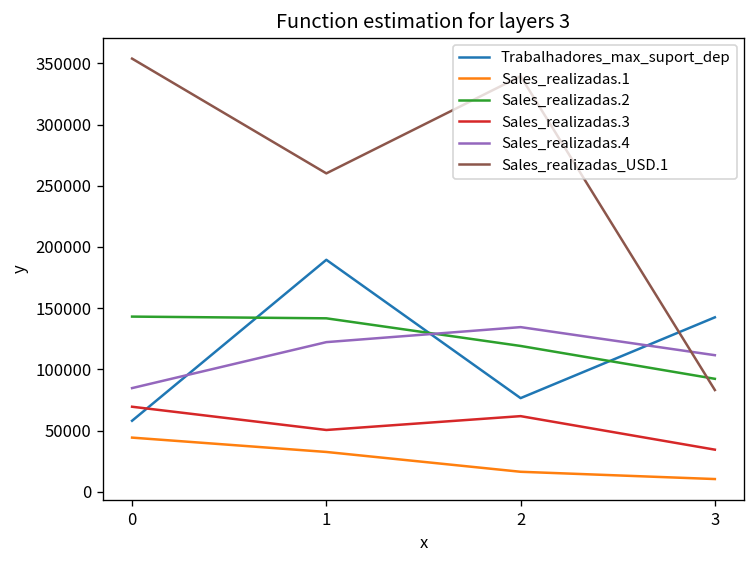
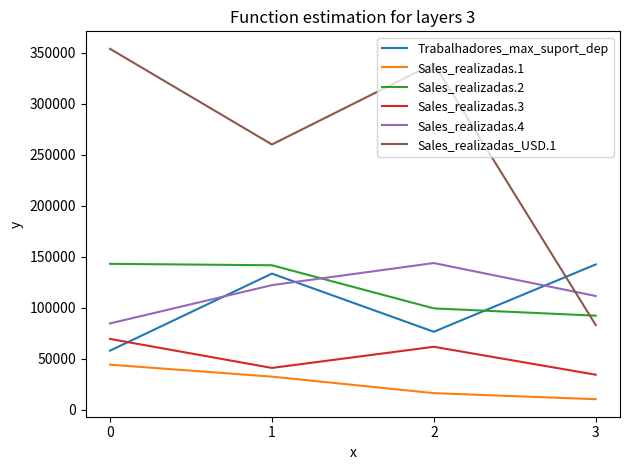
Trabalhadores_max_suport_dep, 1: 190000 -> 134000
Sales_realizadas.3, 1: 50000 -> 41000
Sales_realizadas.2, 2: 119000 -> 99000
Sales_realizadas.4, 2: 135000 -> 144000
